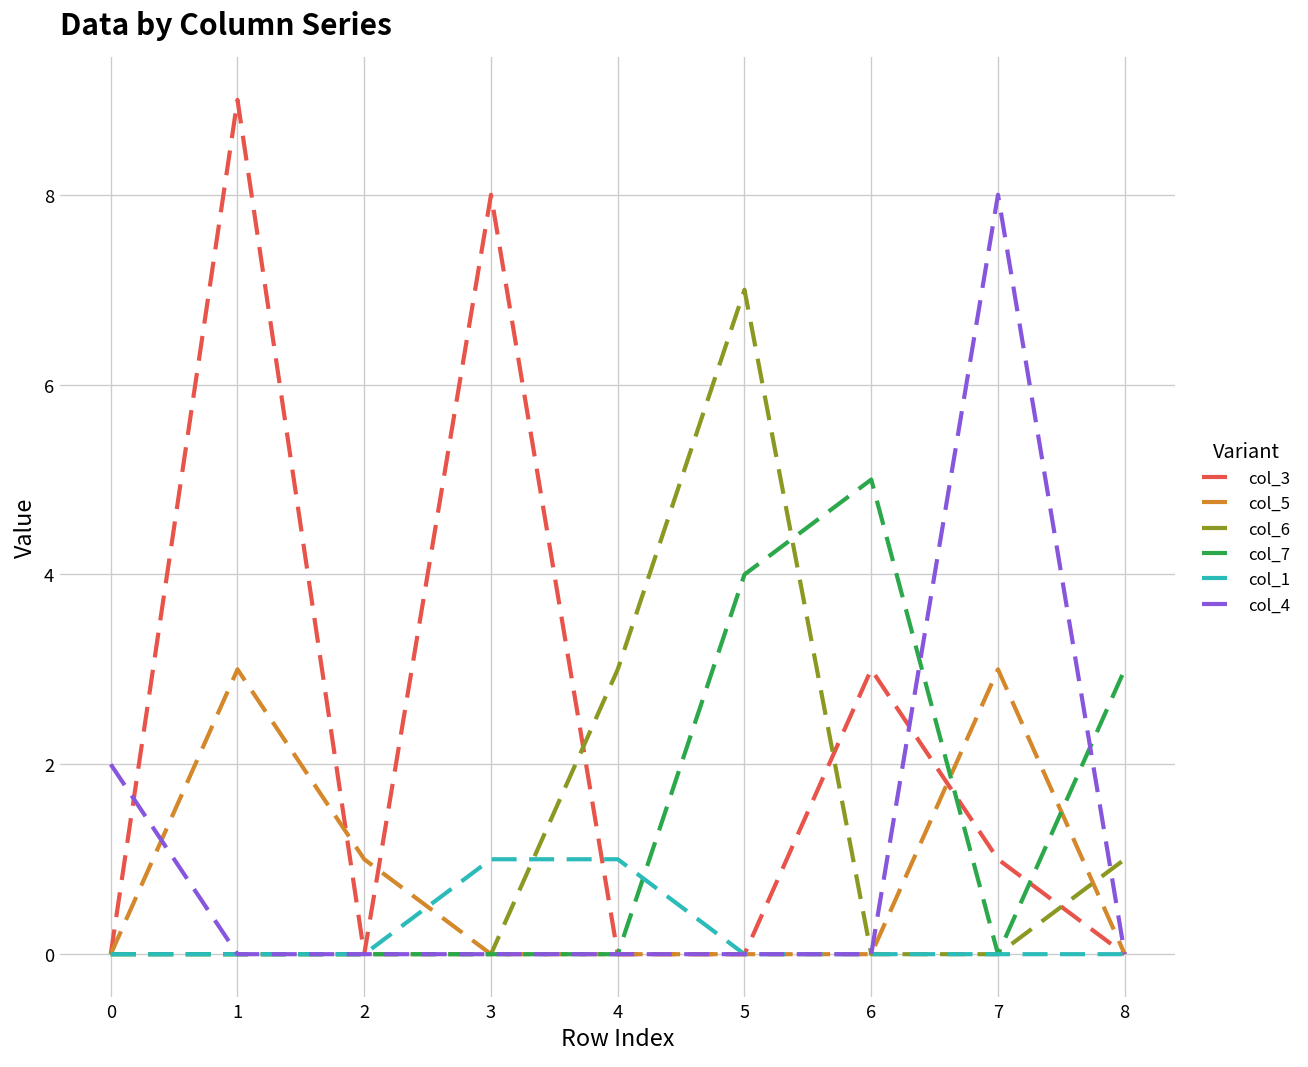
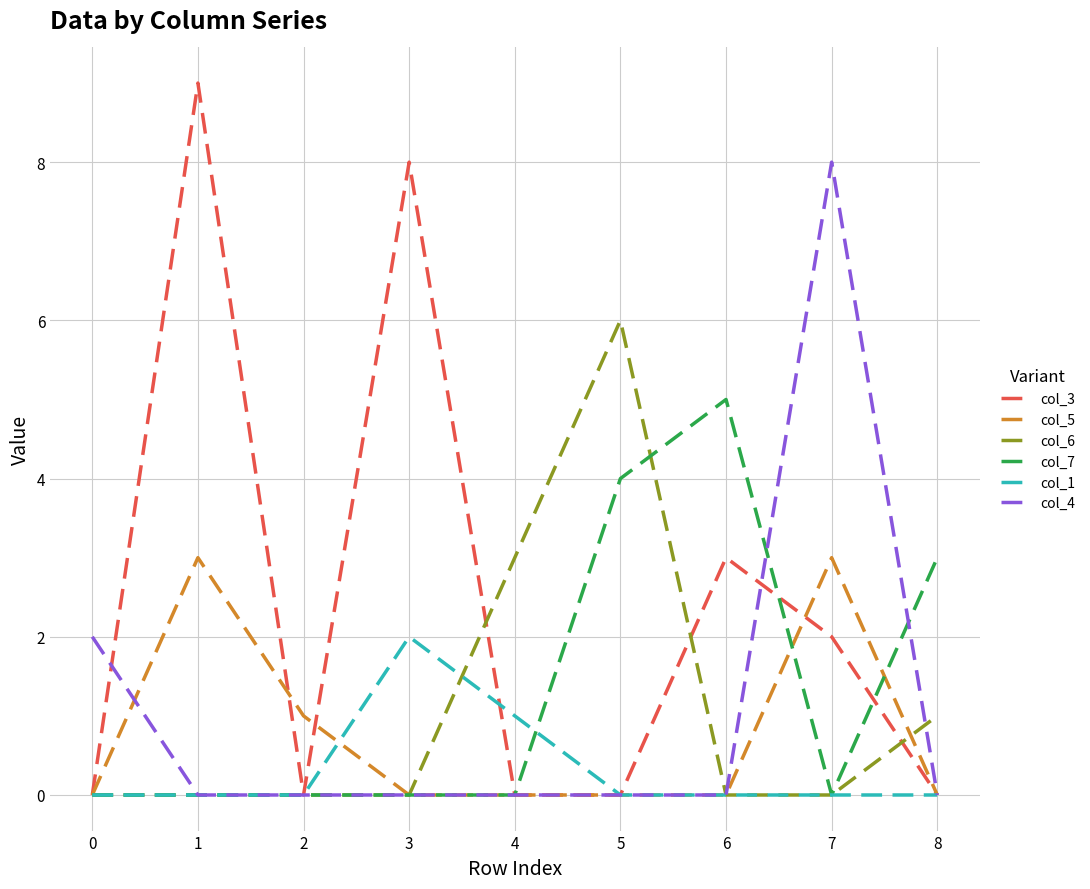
col_1, 3: 1 -> 2
col_6, 5: 7 -> 6
col_3, 7: 1 -> 2
